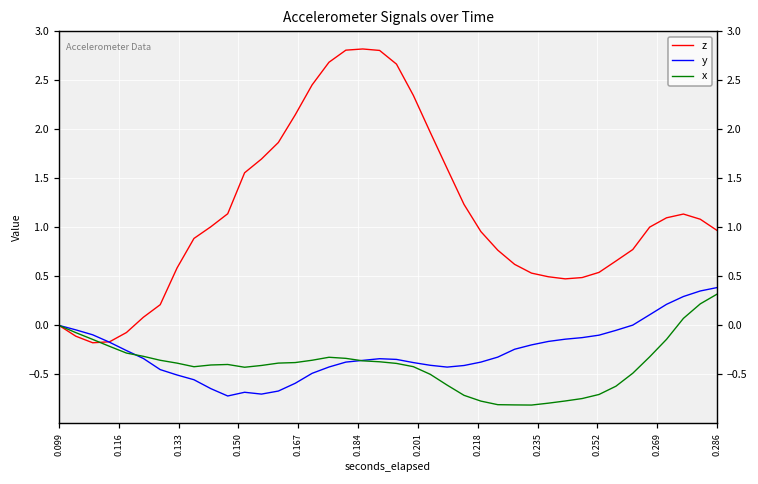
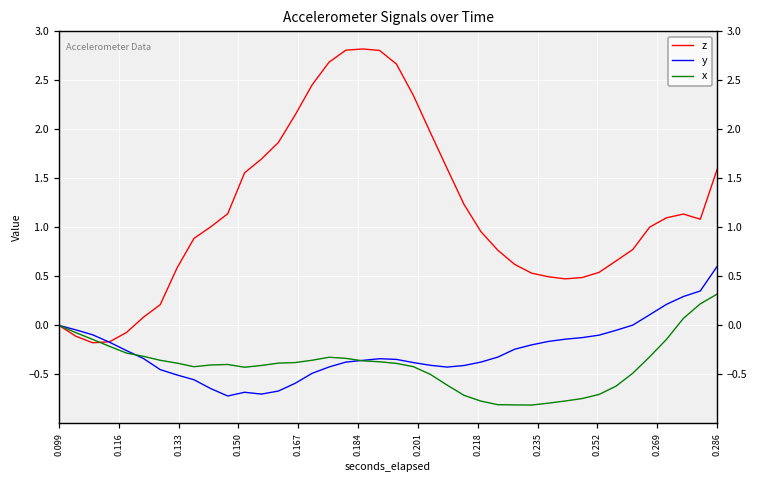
z, 0.286: 1.0 -> 1.6
y, 0.286: 0.4 -> 0.6
